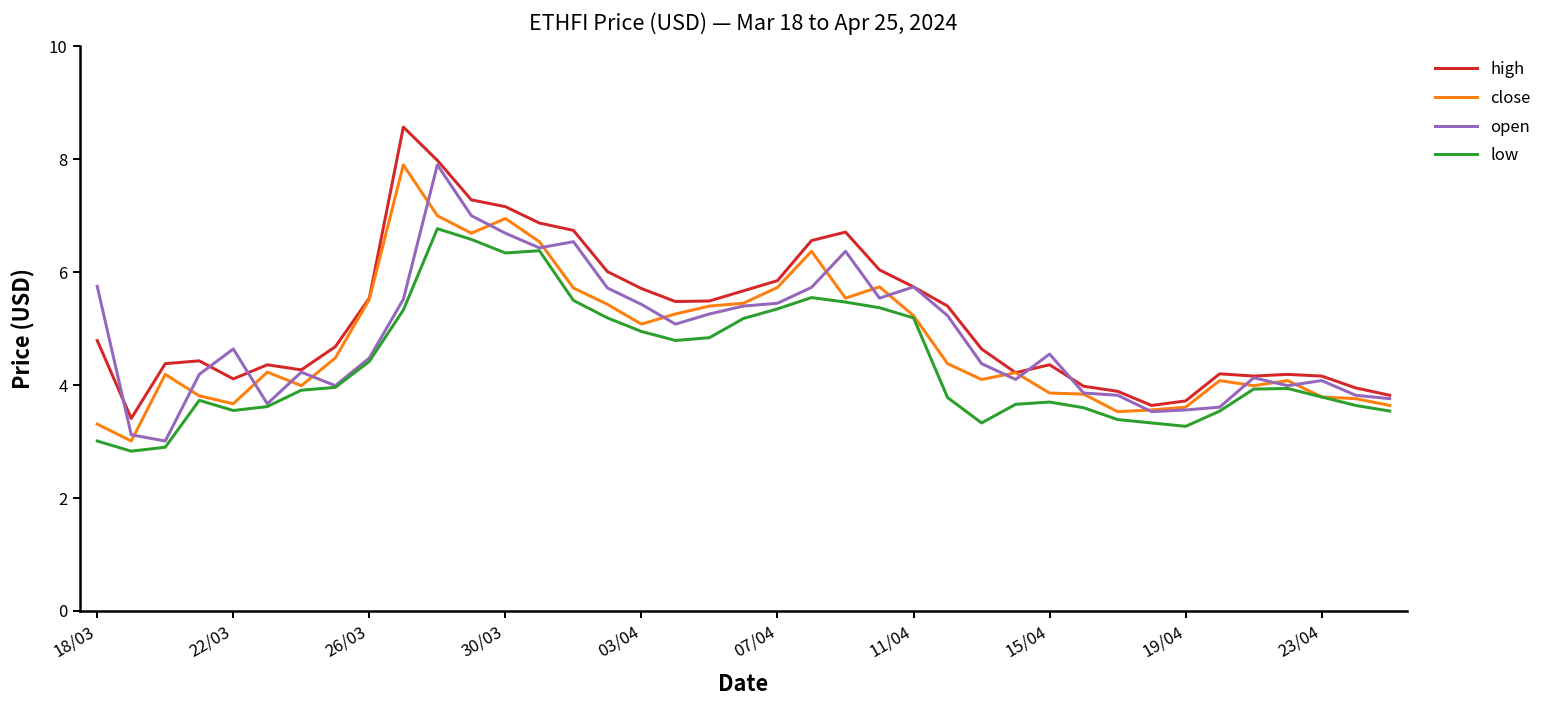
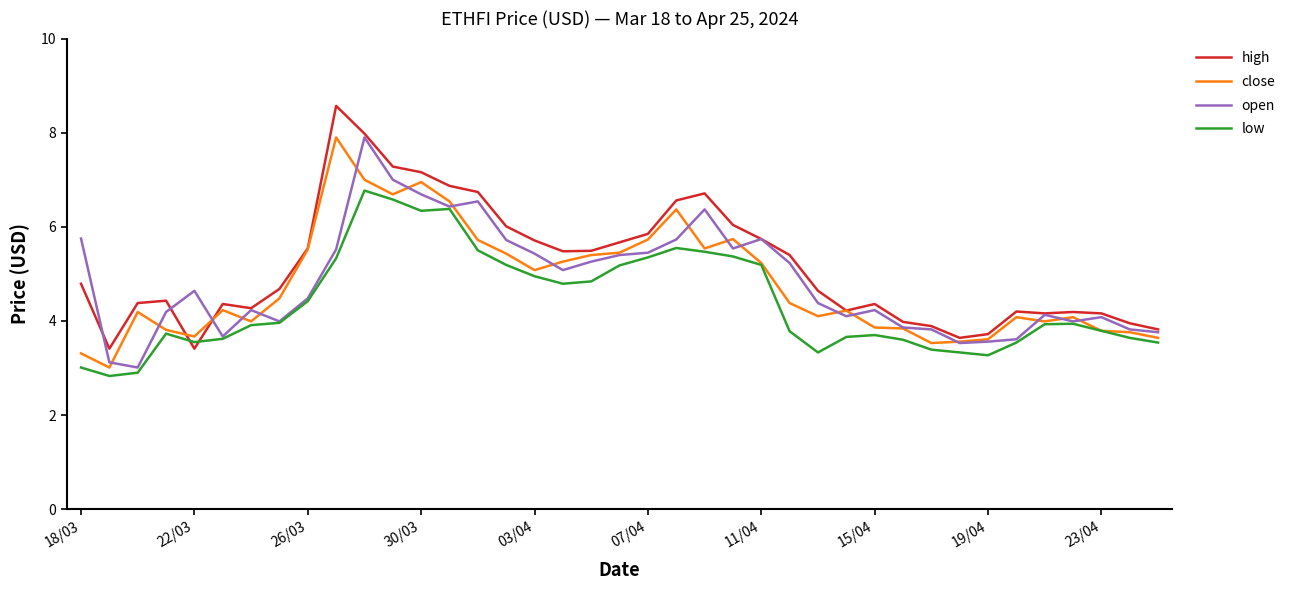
high, 22/03: 4.1 -> 3.4
open, 15/04: 4.6 -> 4.2
